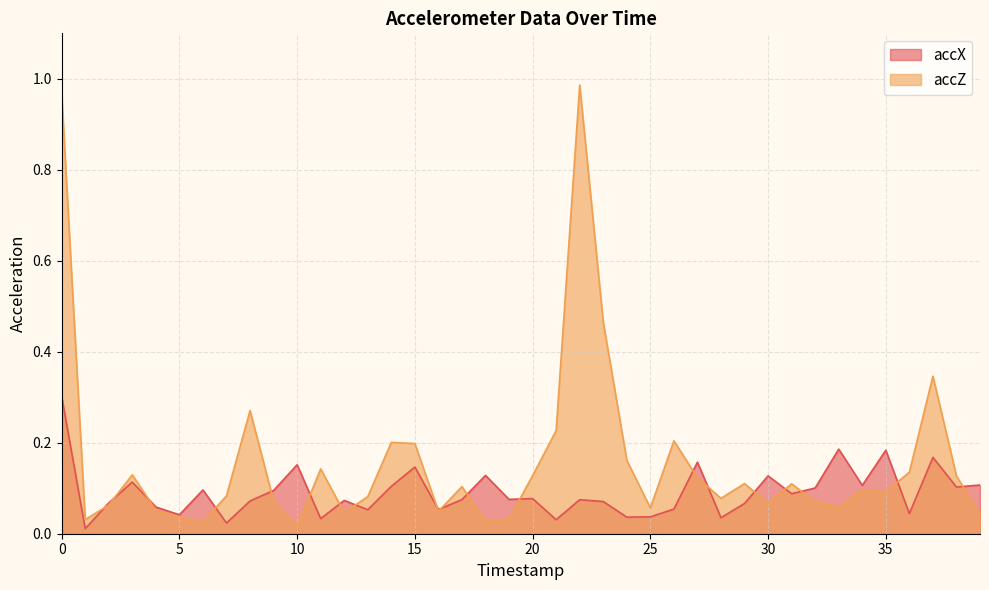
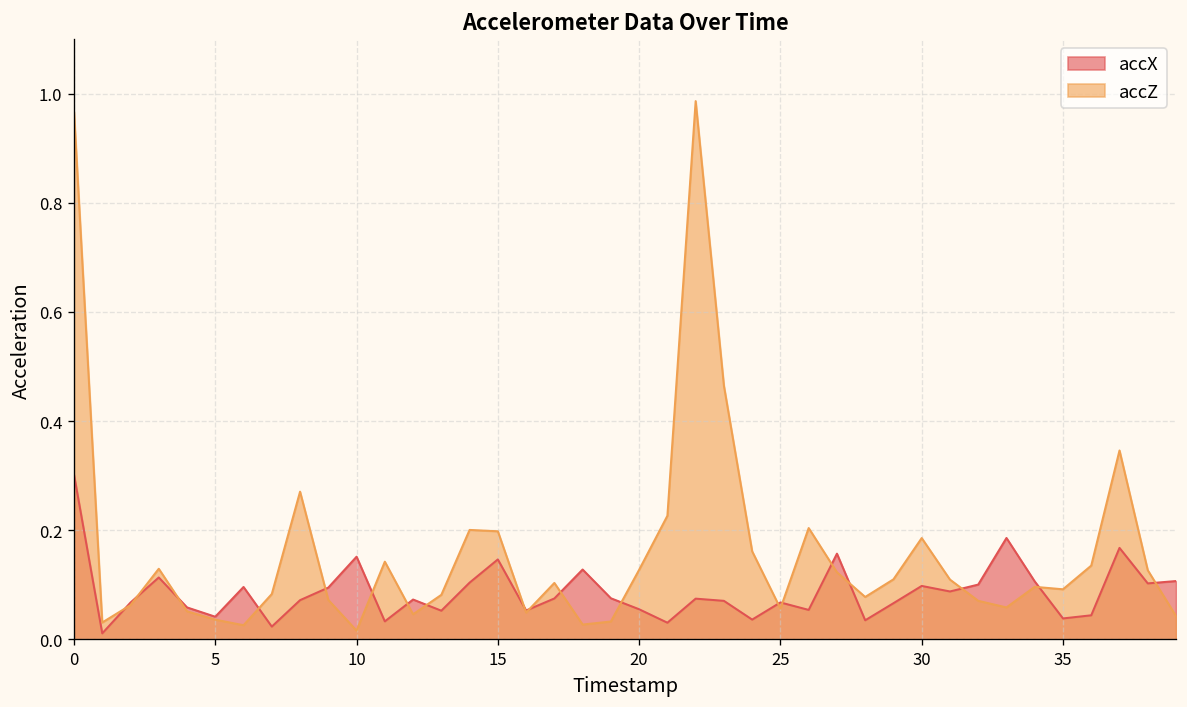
accX, 20: 0.08 -> 0.06
accX, 25: 0.04 -> 0.07
accX, 30: 0.13 -> 0.10
accZ, 30: 0.07 -> 0.19
accX, 35: 0.18 -> 0.04
